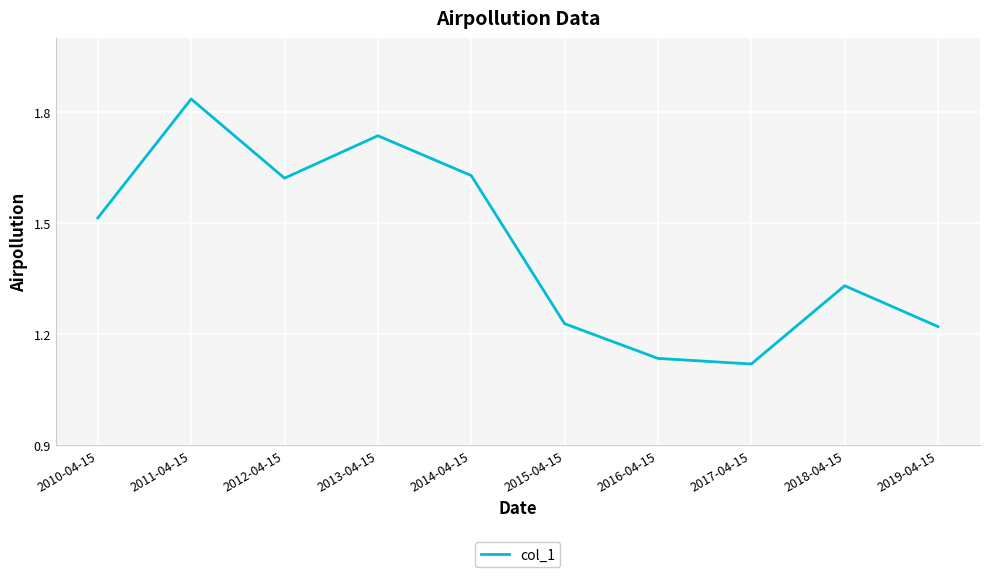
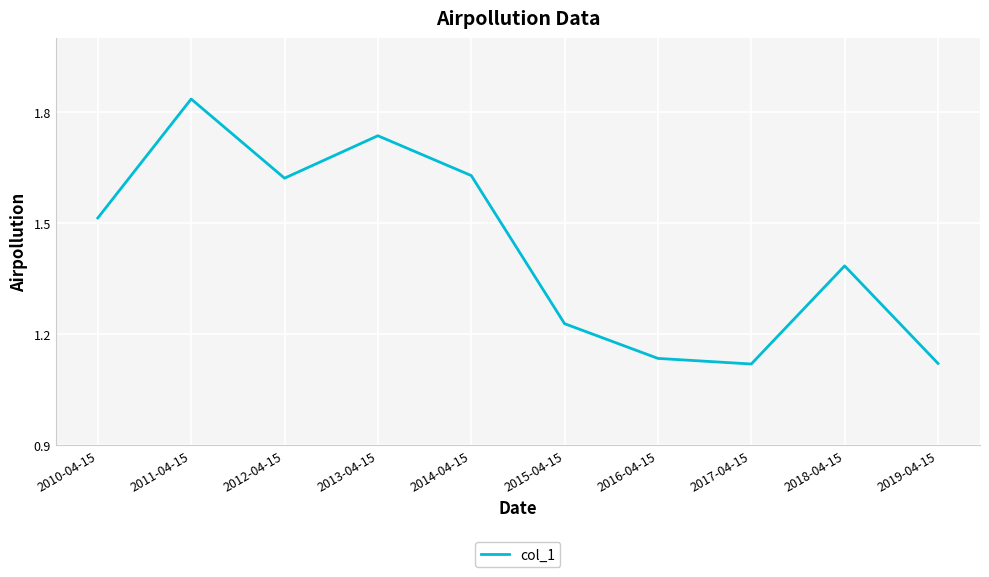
2018-04-15: 1.33 -> 1.38
2019-04-15: 1.22 -> 1.12
